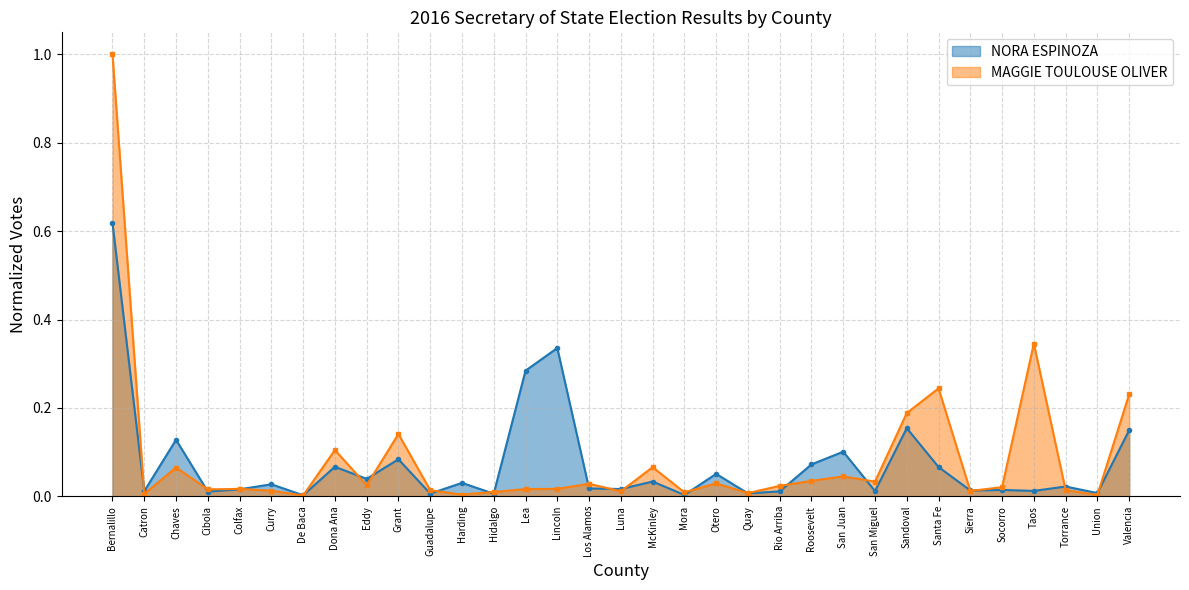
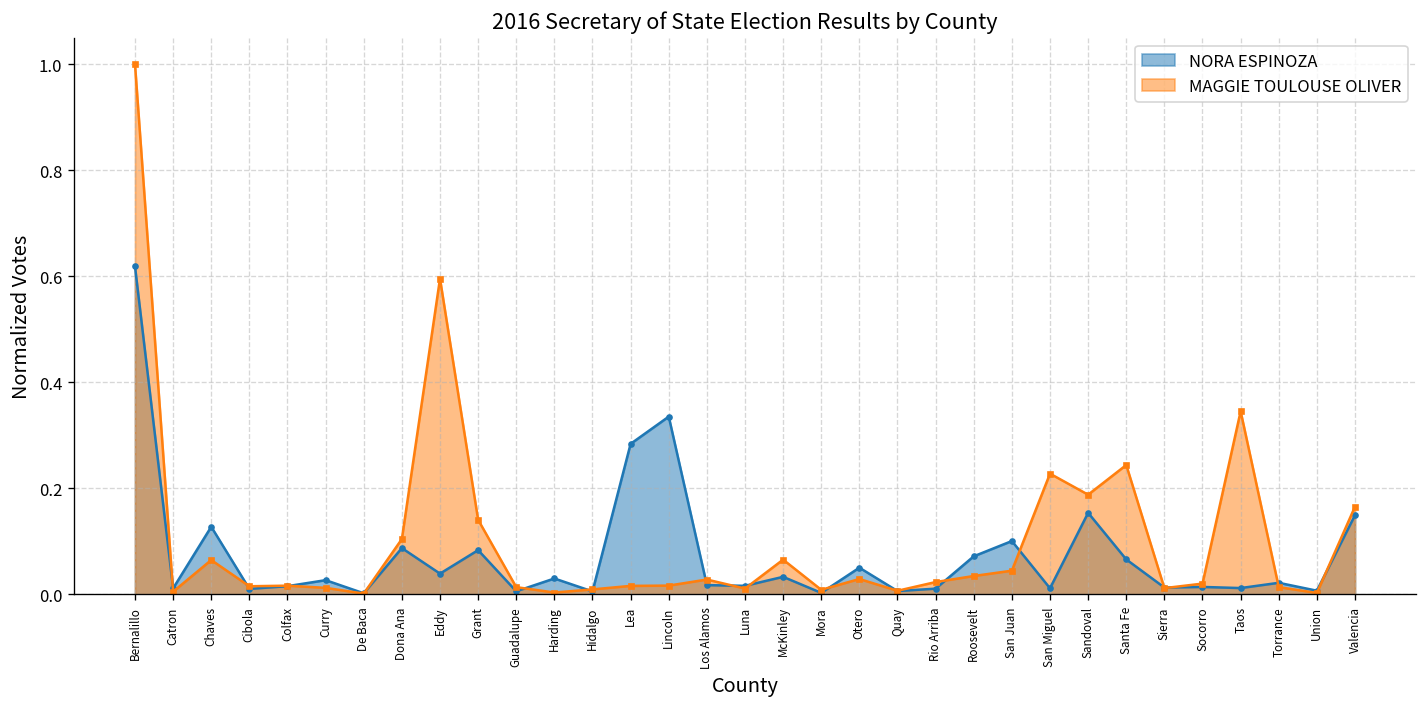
NORA ESPINOZA, Dona Ana: 0.07 -> 0.09
MAGGIE TOULOUSE OLIVER, Eddy: 0.02 -> 0.60
MAGGIE TOULOUSE OLIVER, San Miguel: 0.03 -> 0.23
MAGGIE TOULOUSE OLIVER, Valencia: 0.23 -> 0.17
